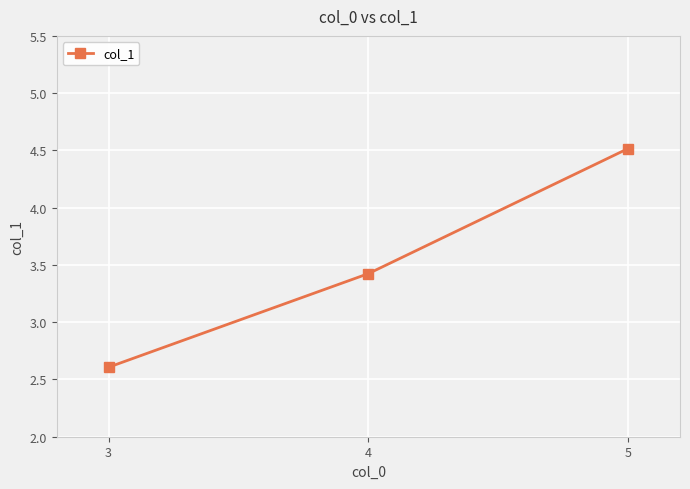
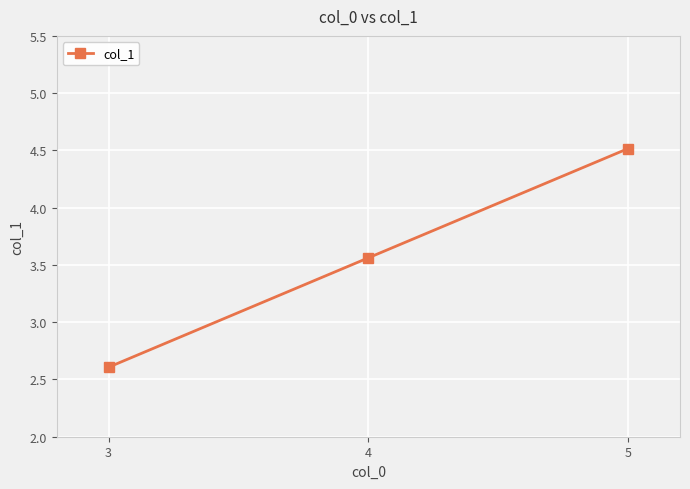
4: 3.42 -> 3.56
